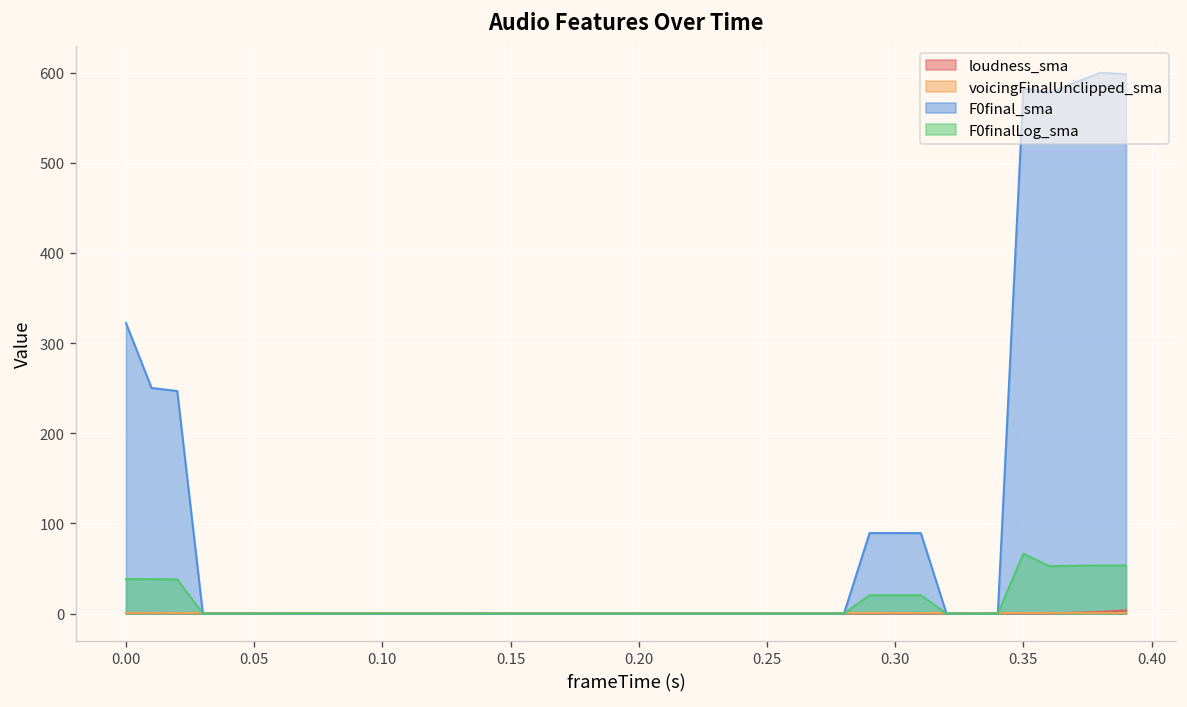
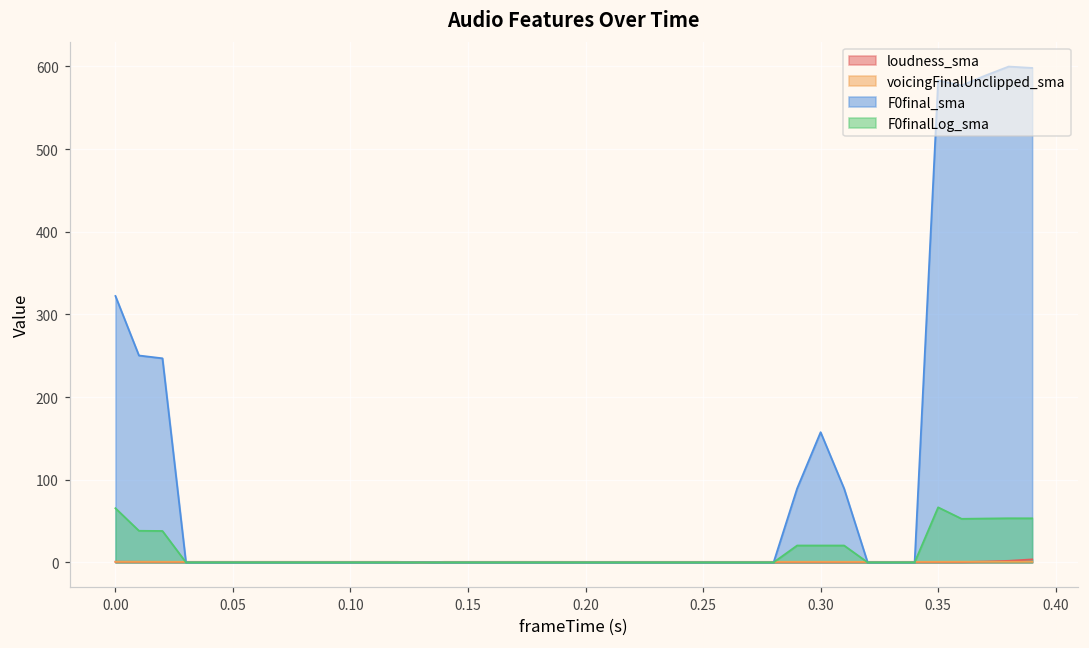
F0finalLog_sma, 0.00: 40 -> 70
F0final_sma, 0.30: 90 -> 160
